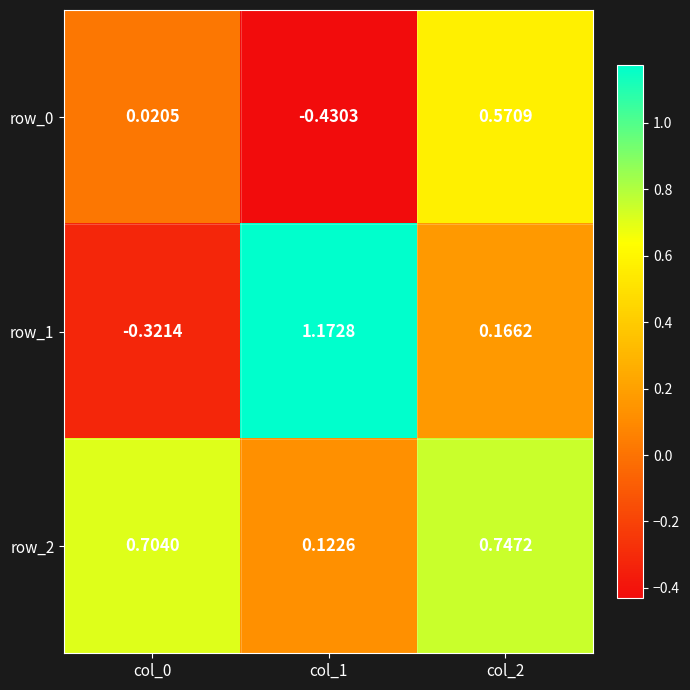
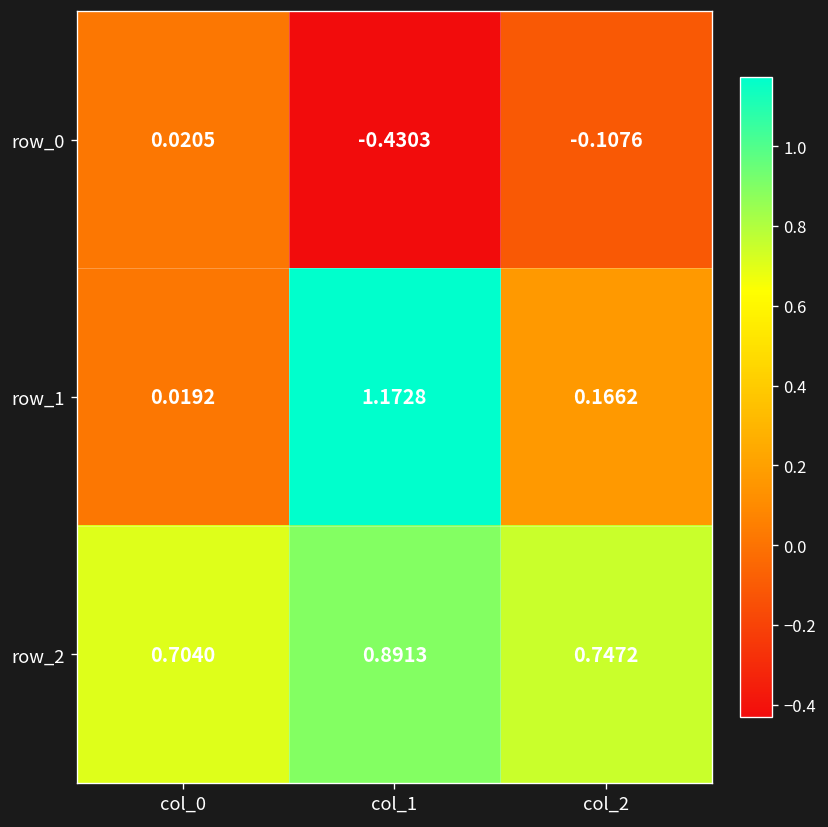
row_0, col_2: 0.5709 -> -0.1076
row_1, col_0: -0.3214 -> 0.0192
row_2, col_1: 0.1226 -> 0.8913
